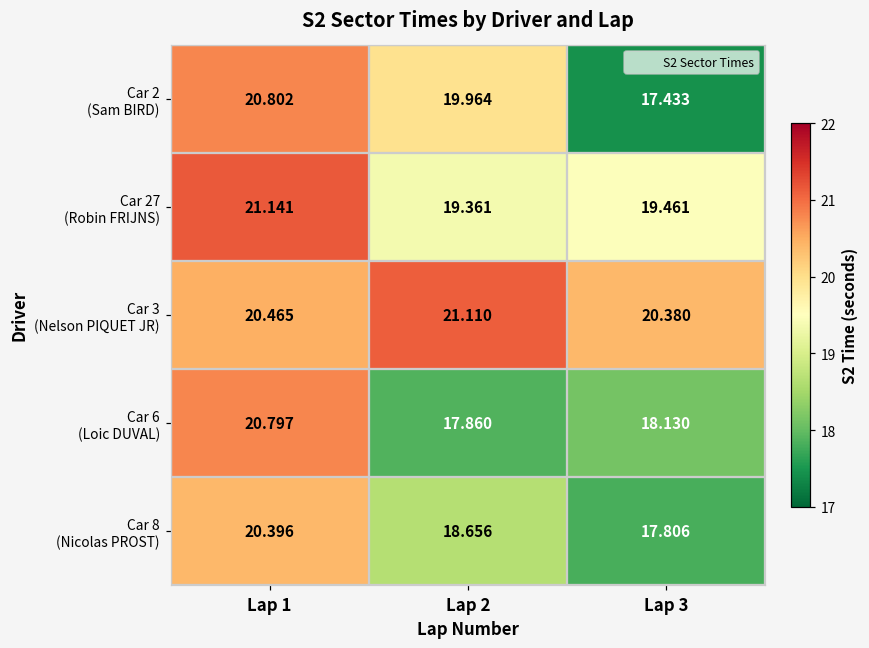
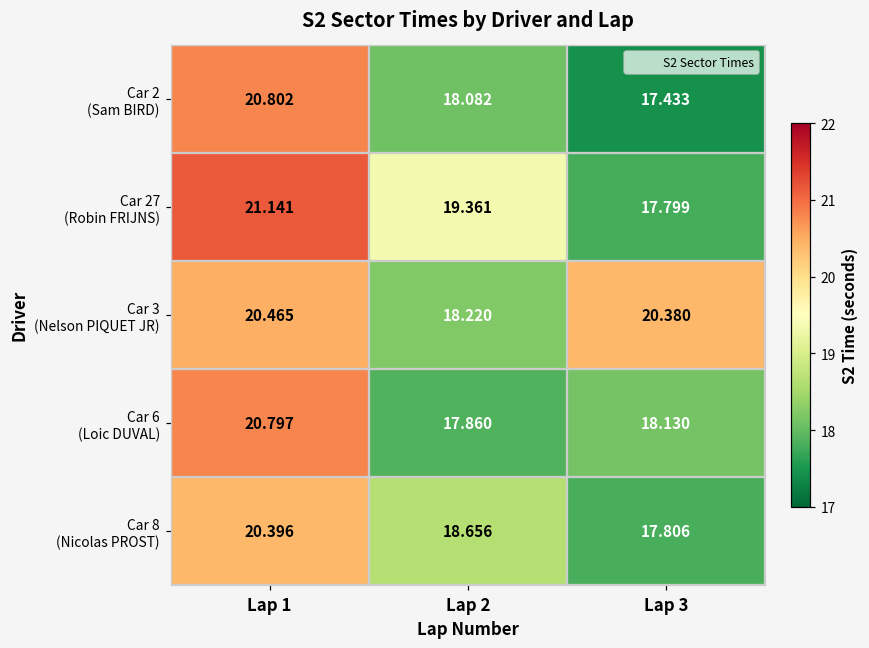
Car 2 (Sam BIRD), Lap 2: 19.964 -> 18.082
Car 27 (Robin FRIJNS), Lap 3: 19.461 -> 17.799
Car 3 (Nelson PIQUET JR), Lap 2: 21.110 -> 18.220
